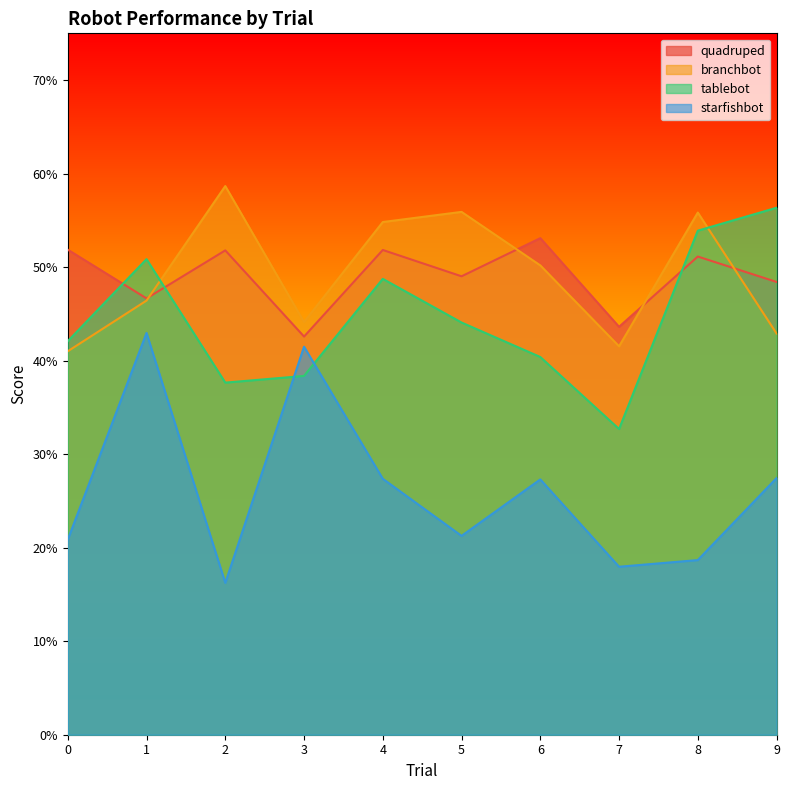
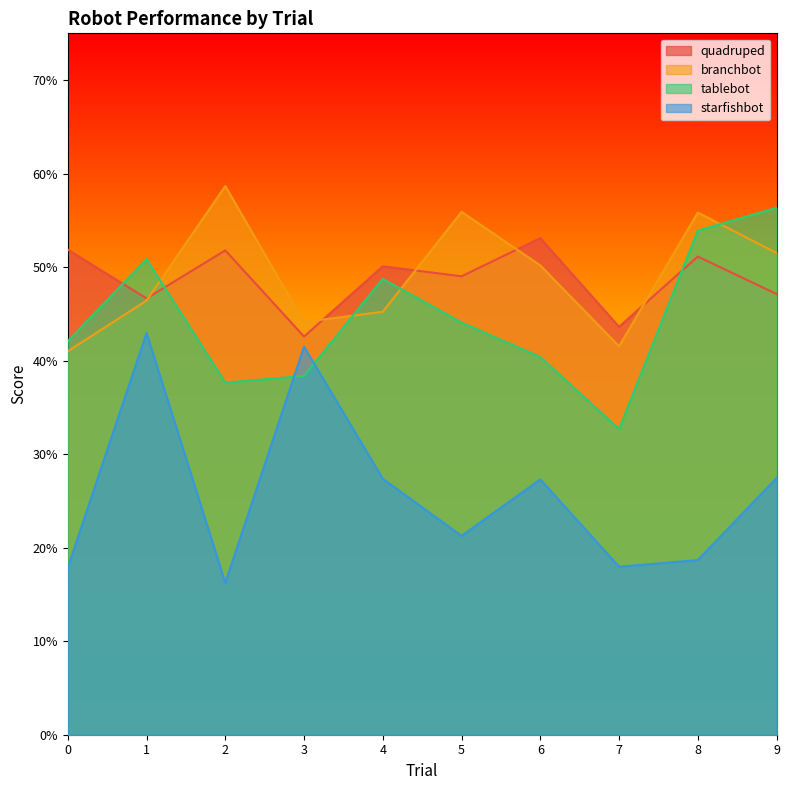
starfishbot, 0: 21% -> 18%
quadruped, 4: 52% -> 50%
branchbot, 4: 55% -> 45%
quadruped, 9: 48% -> 47%
branchbot, 9: 43% -> 52%
